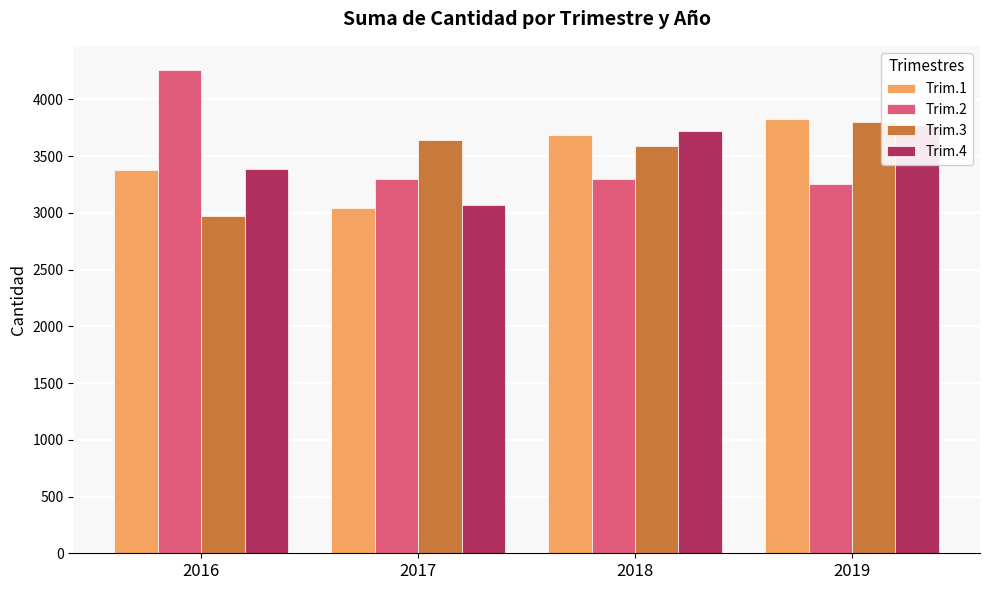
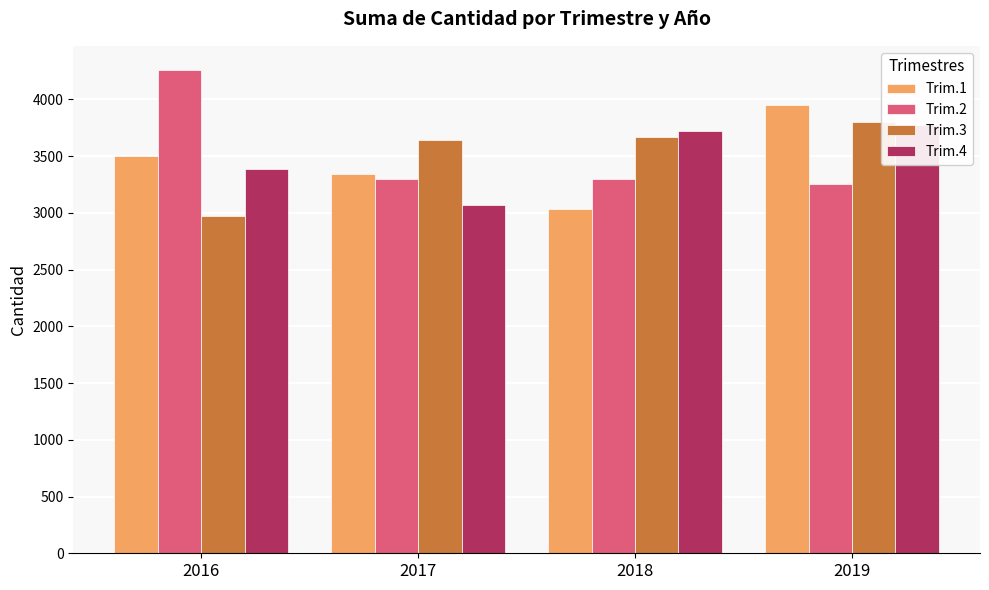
Trim.1, 2016: 3380 -> 3500
Trim.1, 2017: 3040 -> 3340
Trim.1, 2018: 3680 -> 3040
Trim.3, 2018: 3590 -> 3670
Trim.1, 2019: 3830 -> 3950
